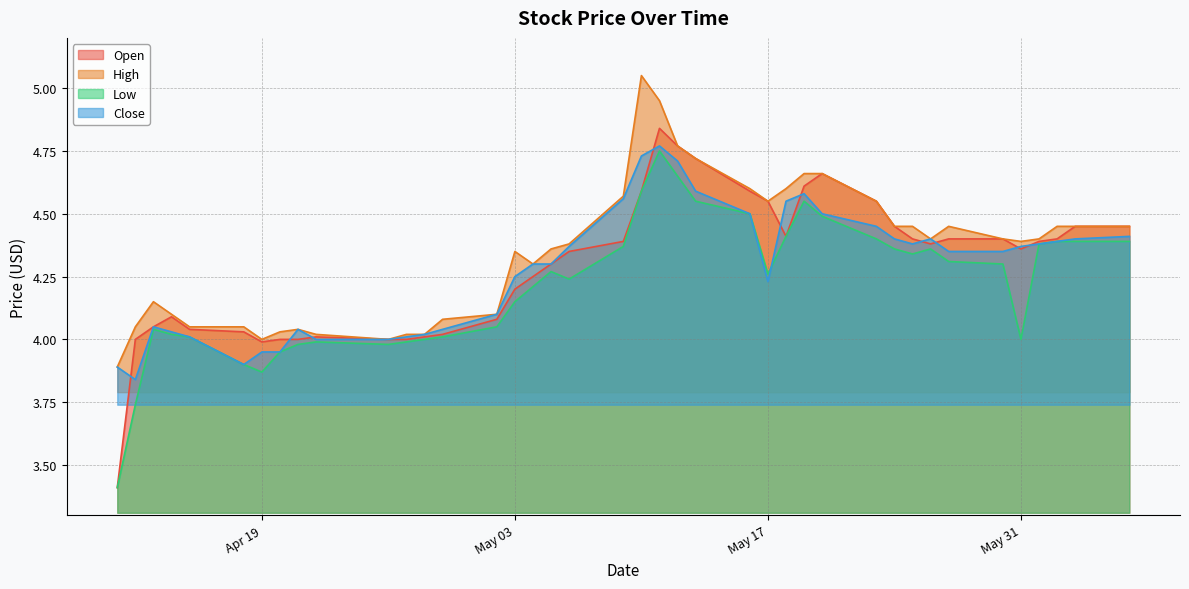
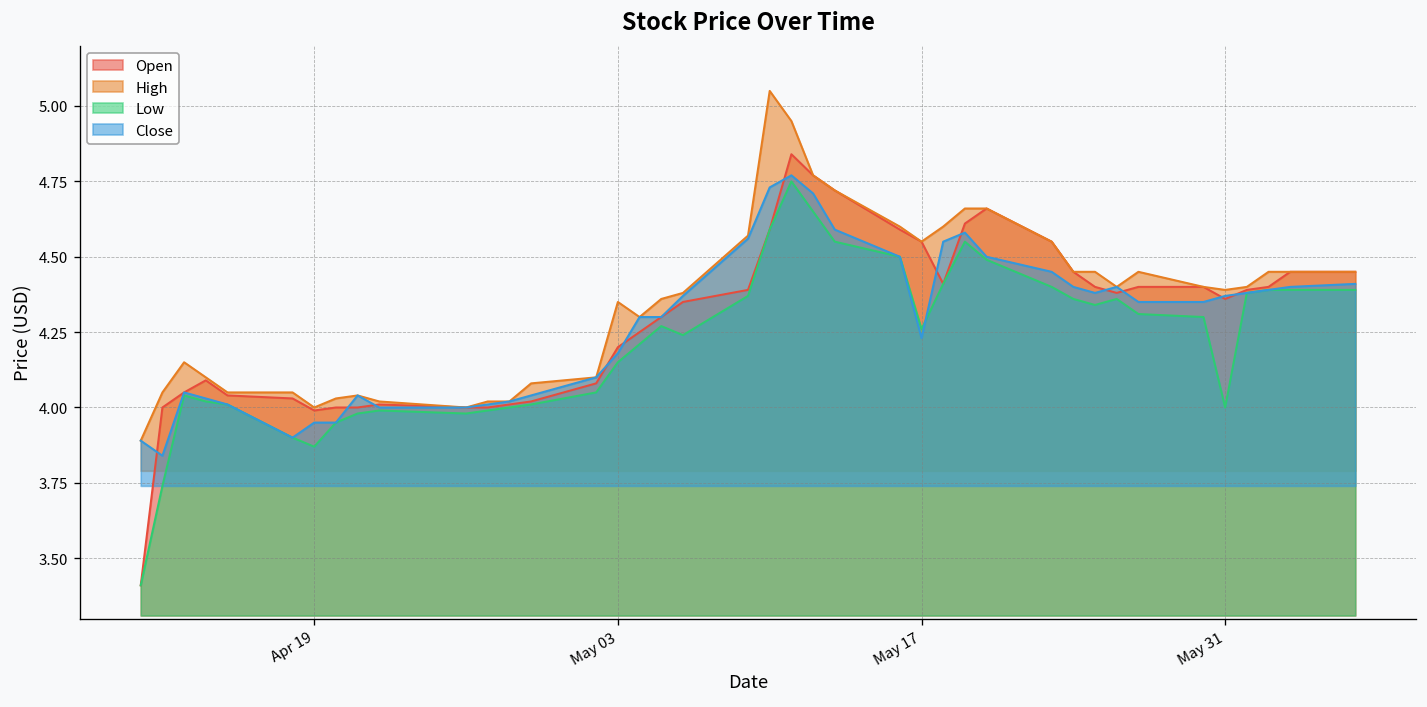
Close, May 03: 4.25 -> 4.18
